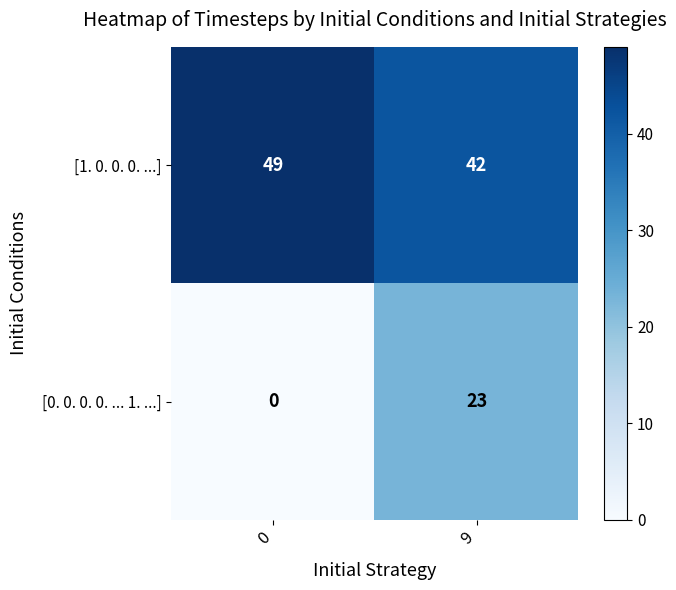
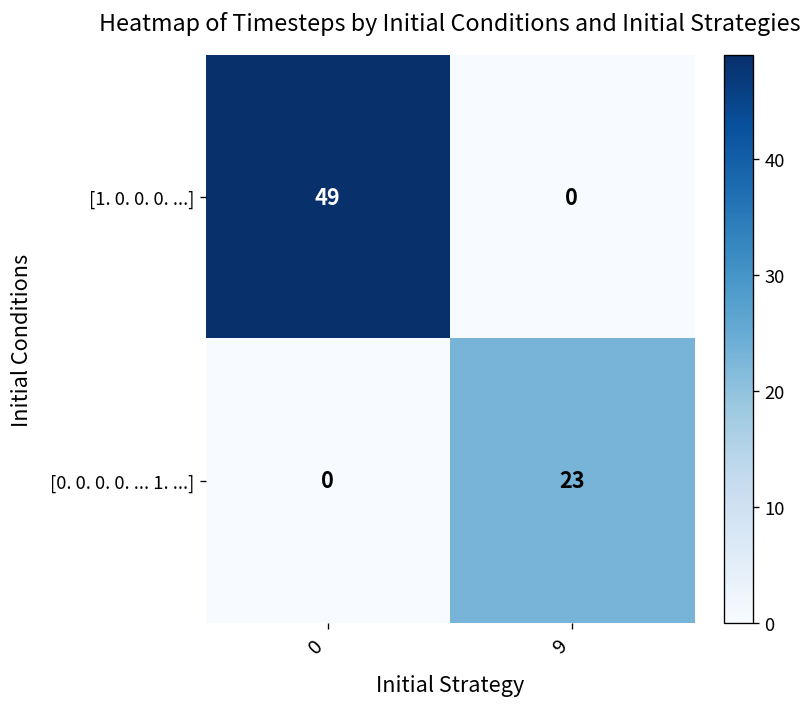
[1. 0. 0. 0. ...], 9: 42 -> 0
